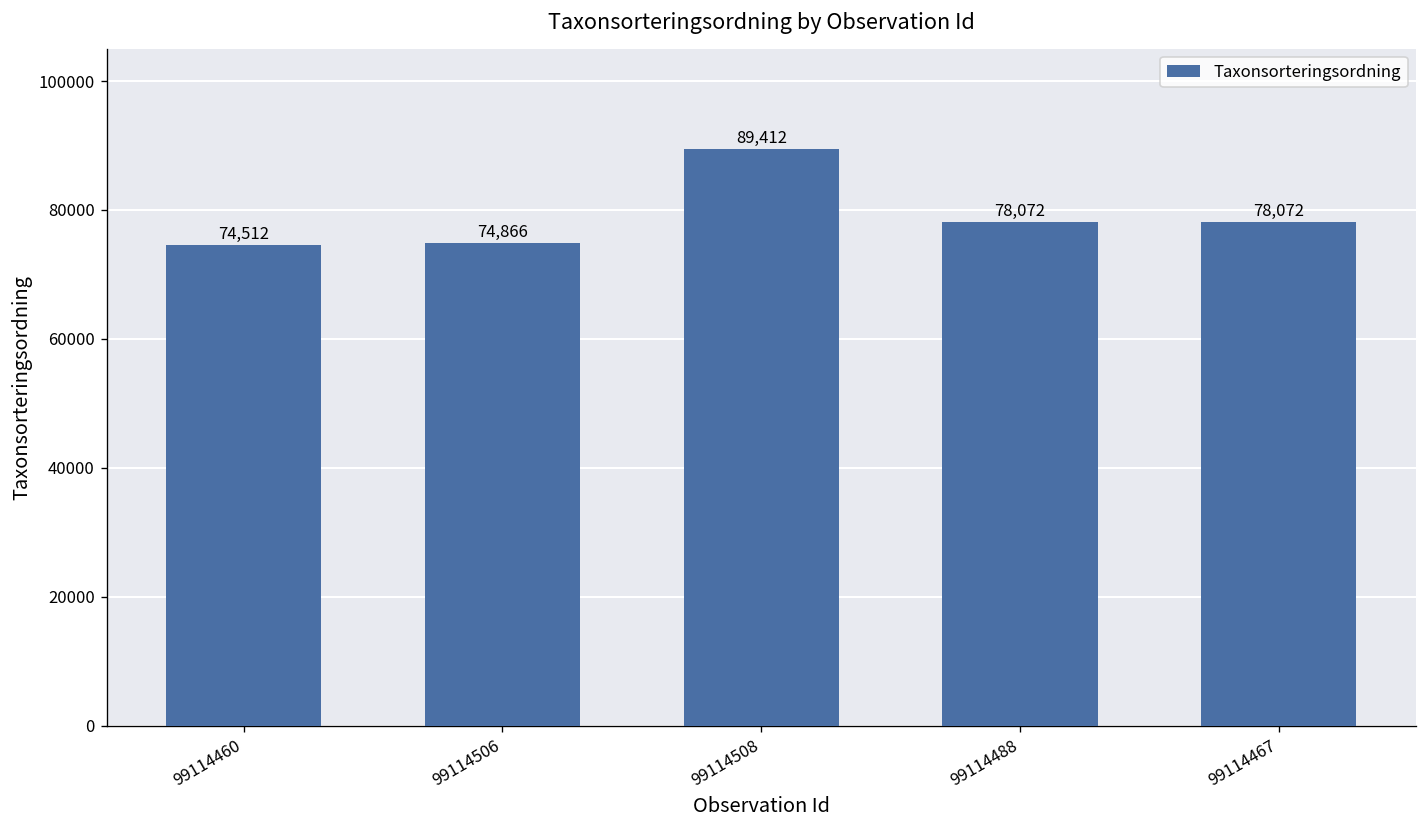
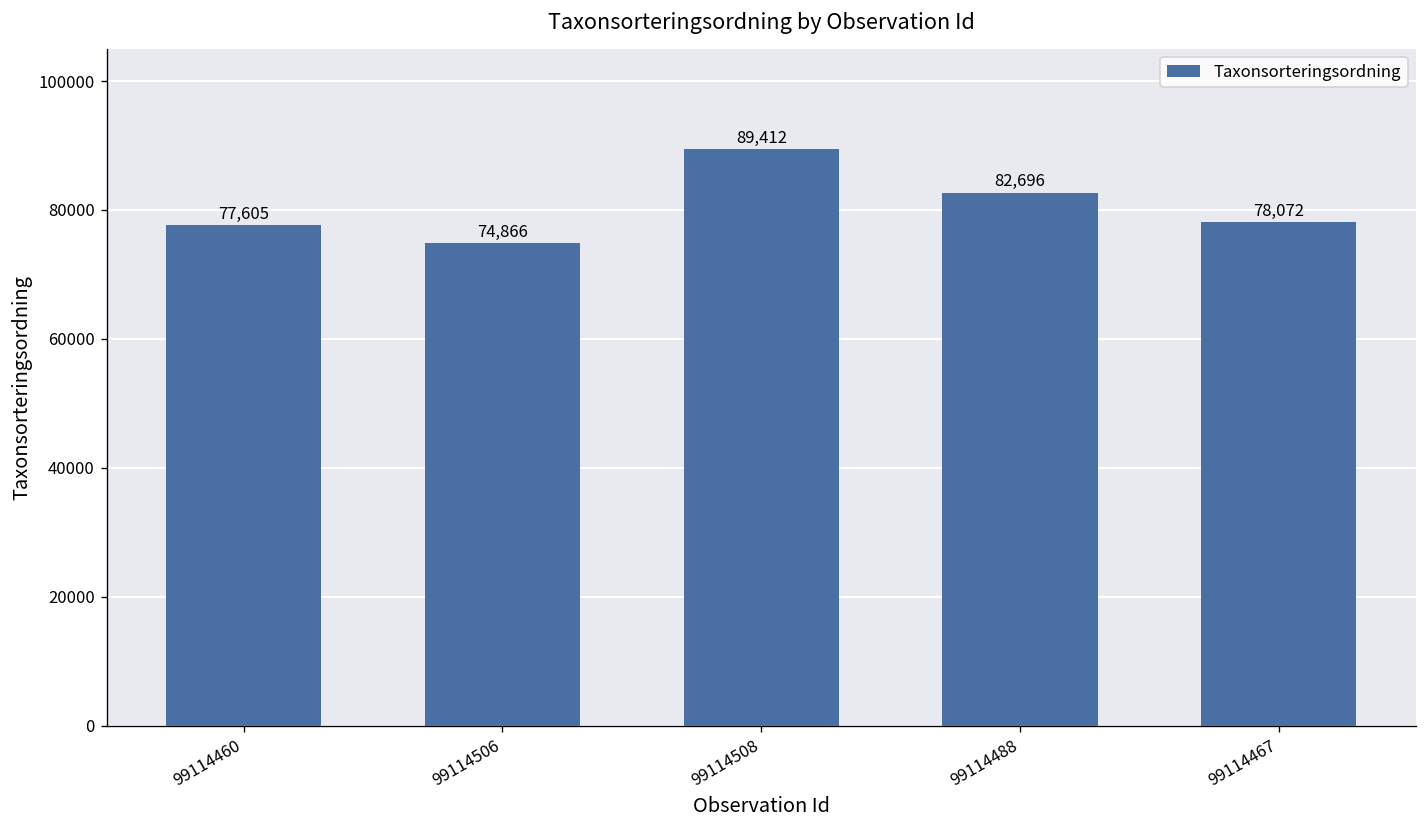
99114460: 74,512 -> 77,605
99114488: 78,072 -> 82,696
